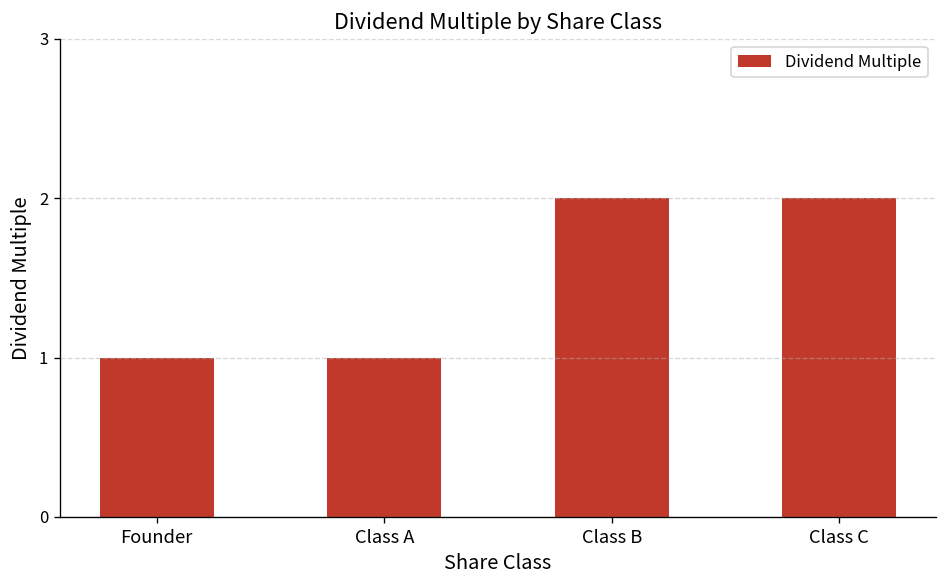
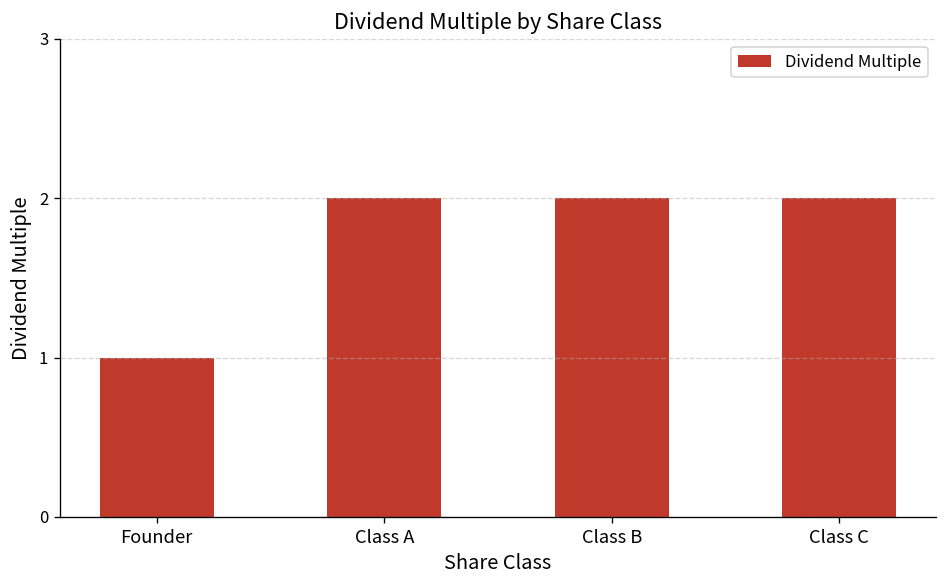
Class A: 1 -> 2
